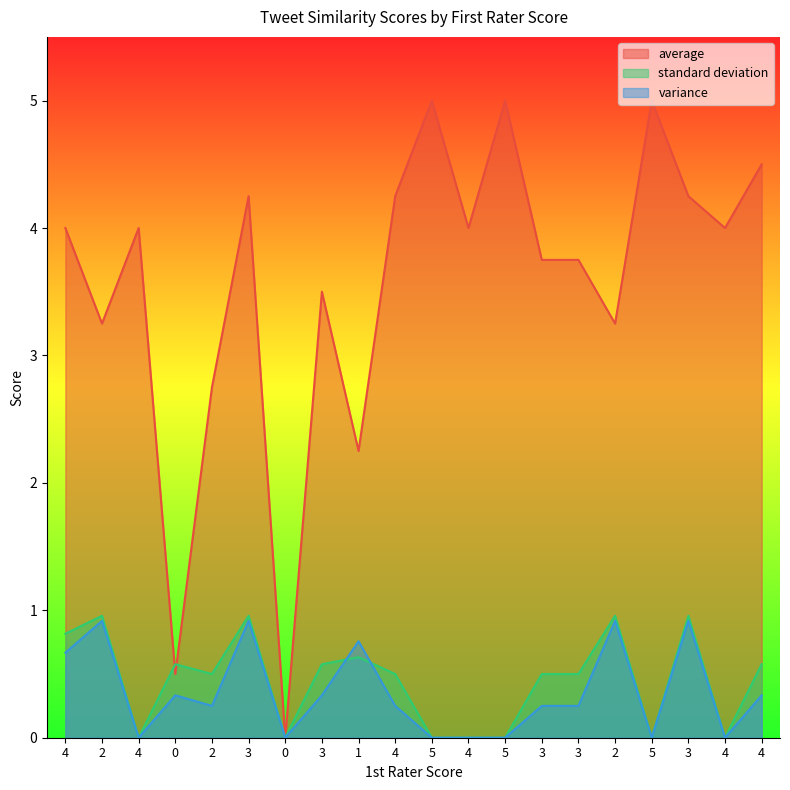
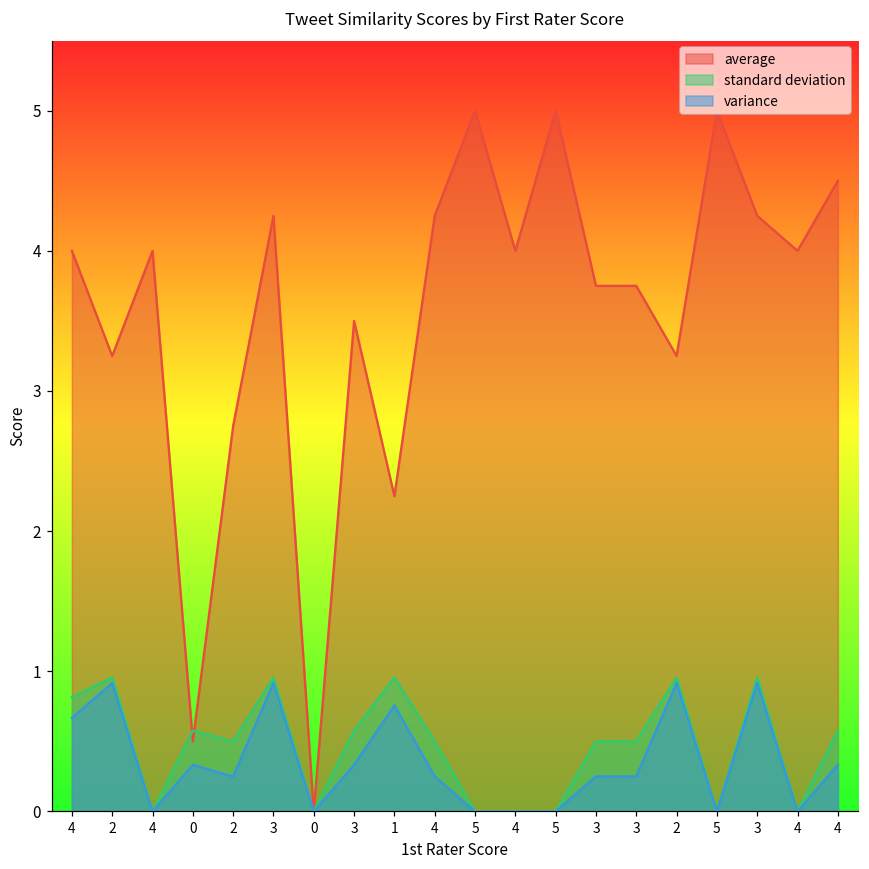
standard deviation, 1: 0.63 -> 0.96
